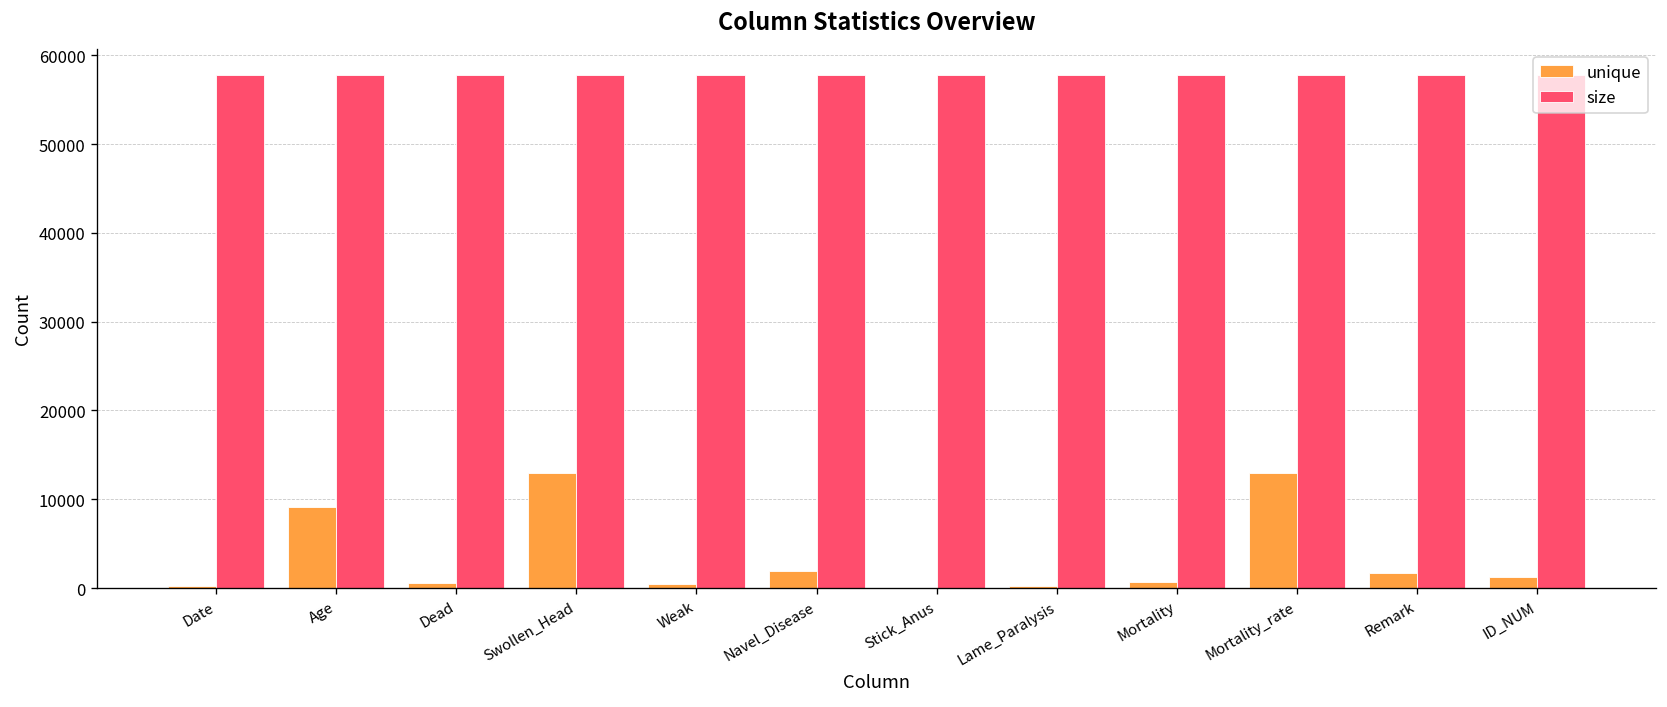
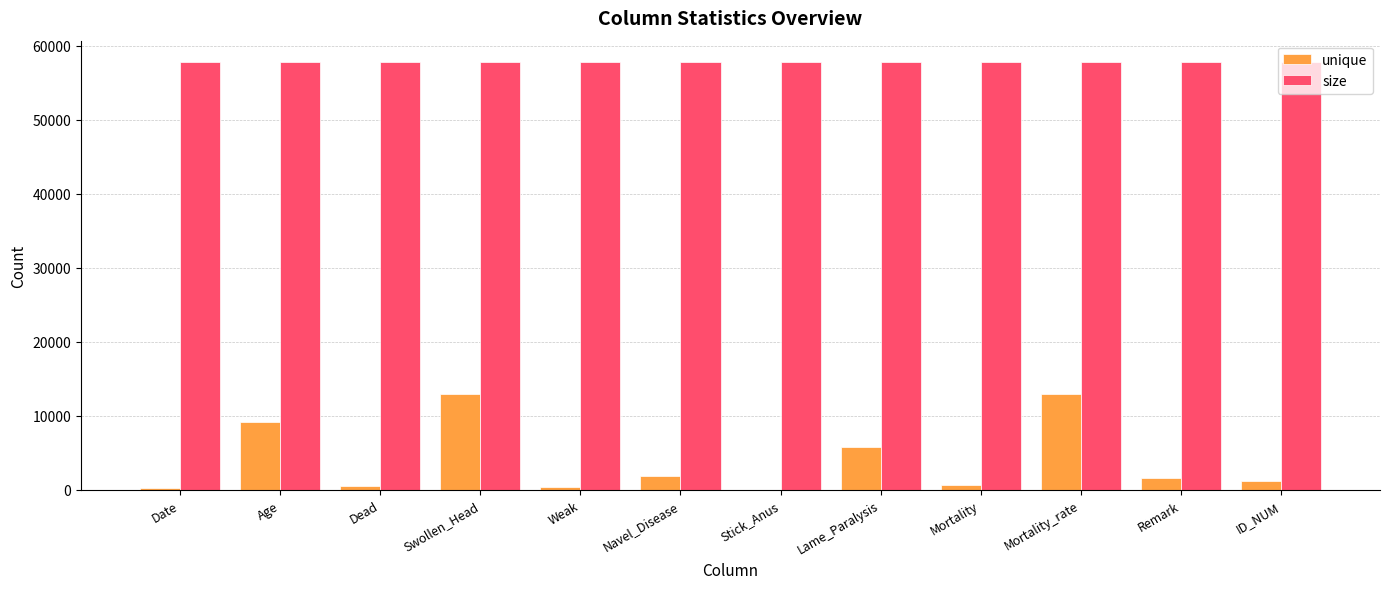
unique, Lame_Paralysis: 0 -> 6000
